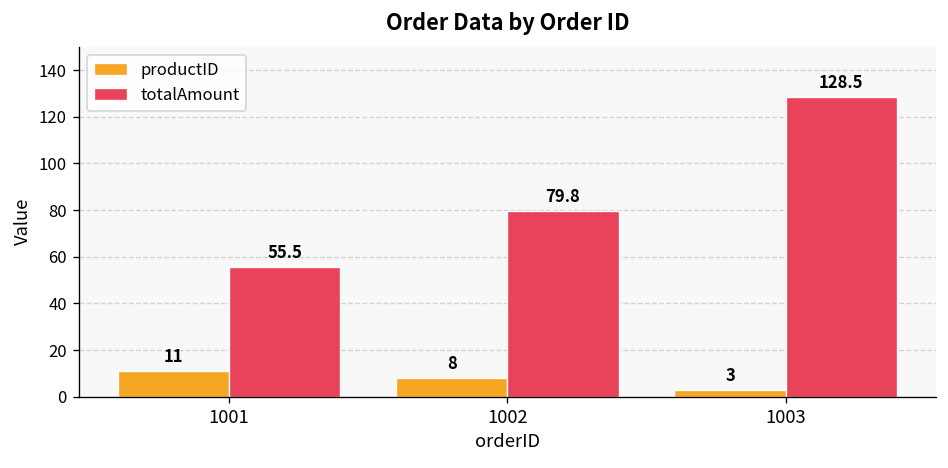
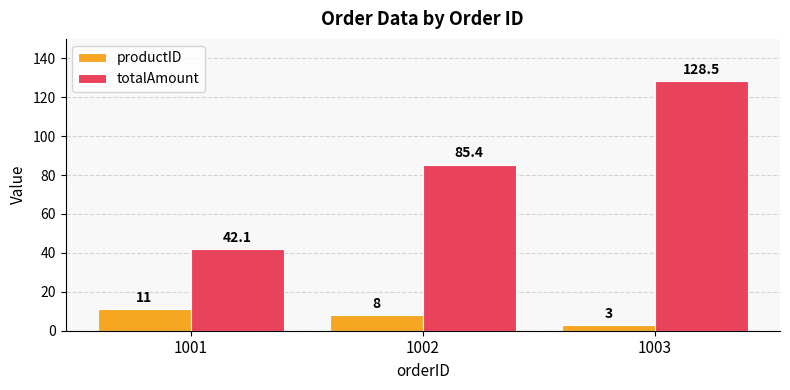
totalAmount, 1001: 55.5 -> 42.1
totalAmount, 1002: 79.8 -> 85.4
